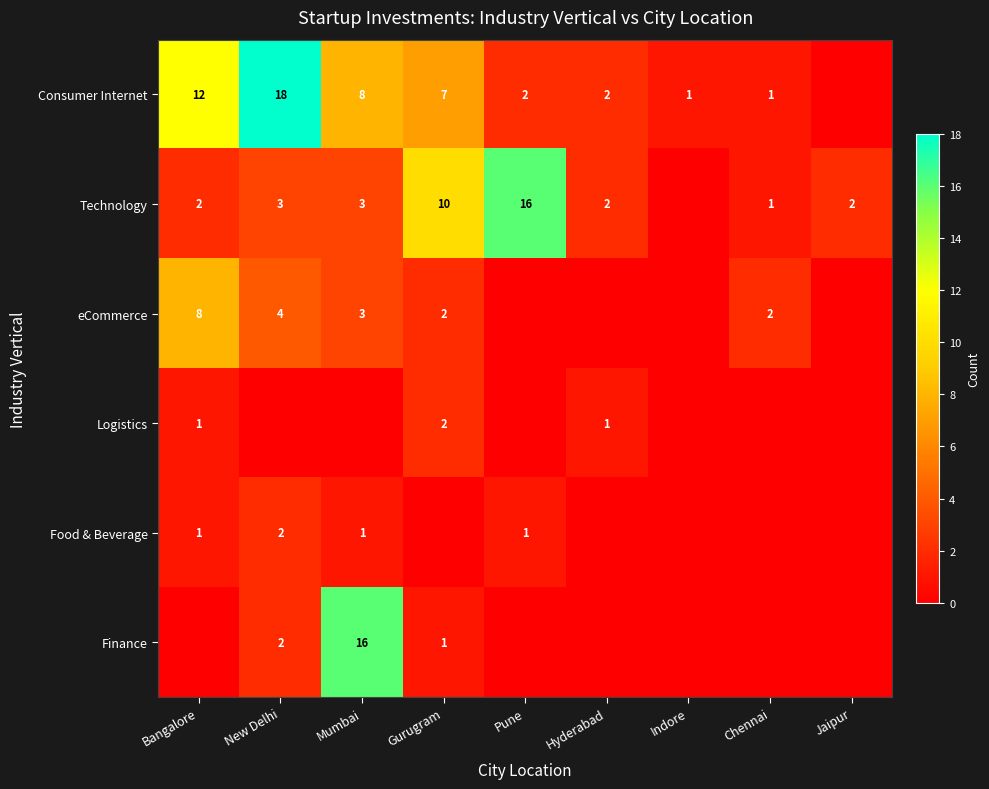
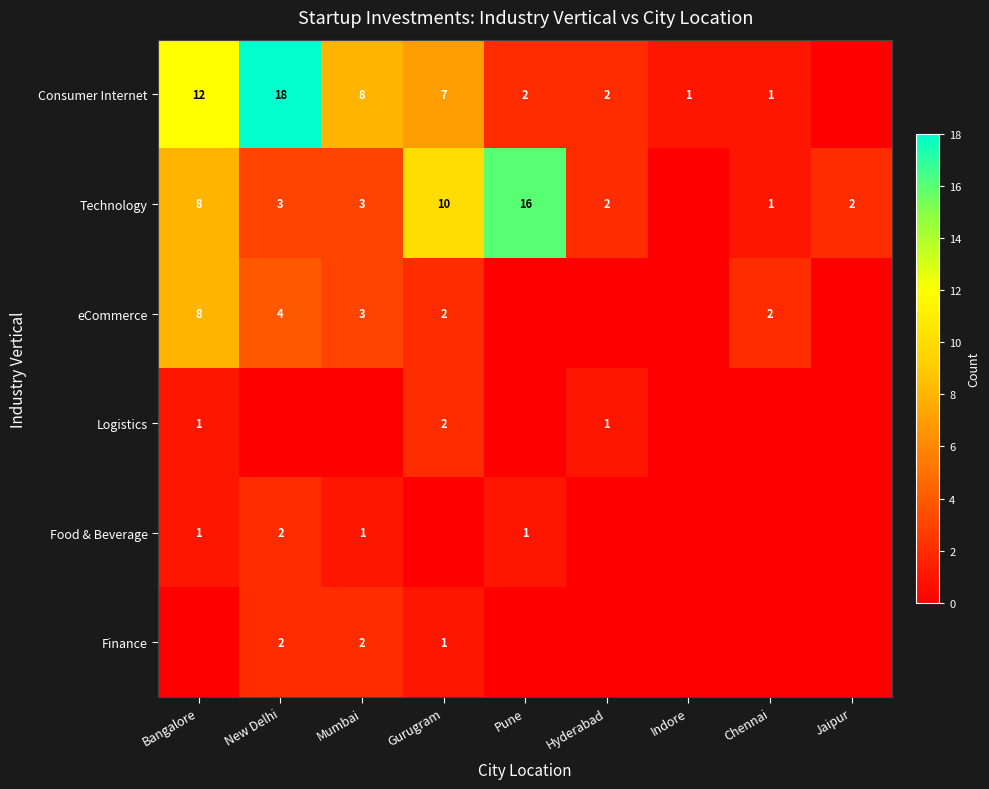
Technology, Bangalore: 2 -> 8
Finance, Mumbai: 16 -> 2
